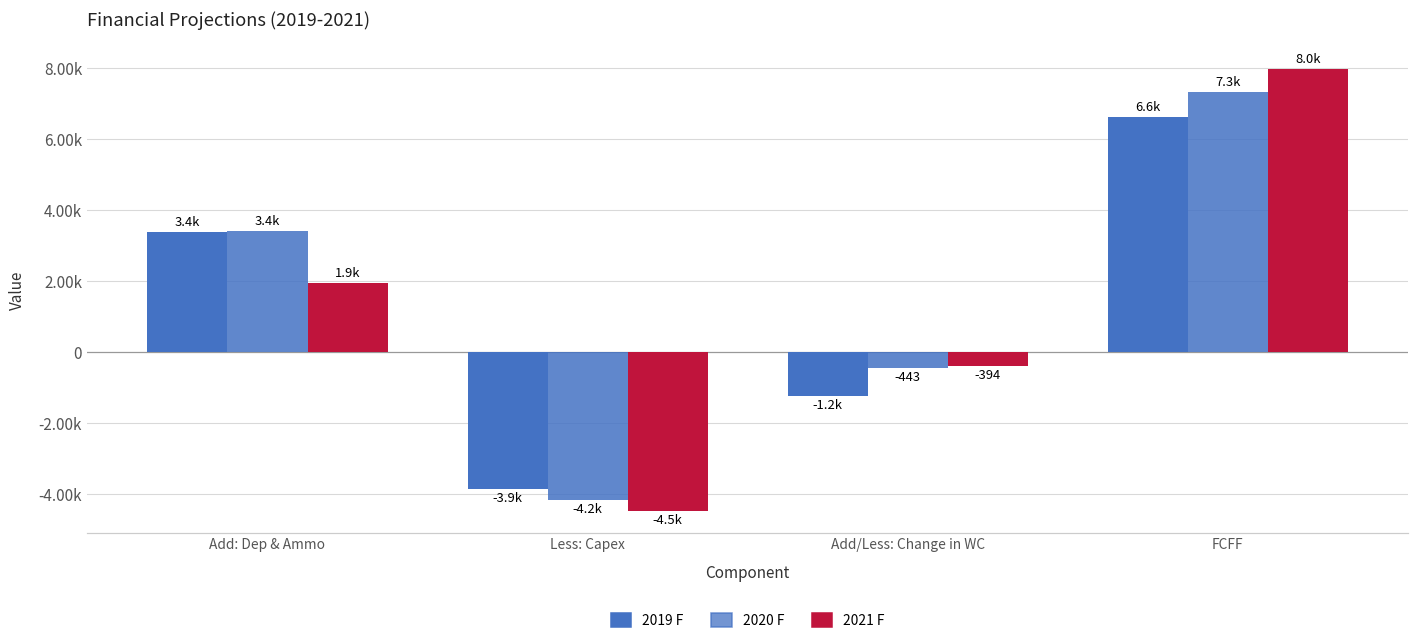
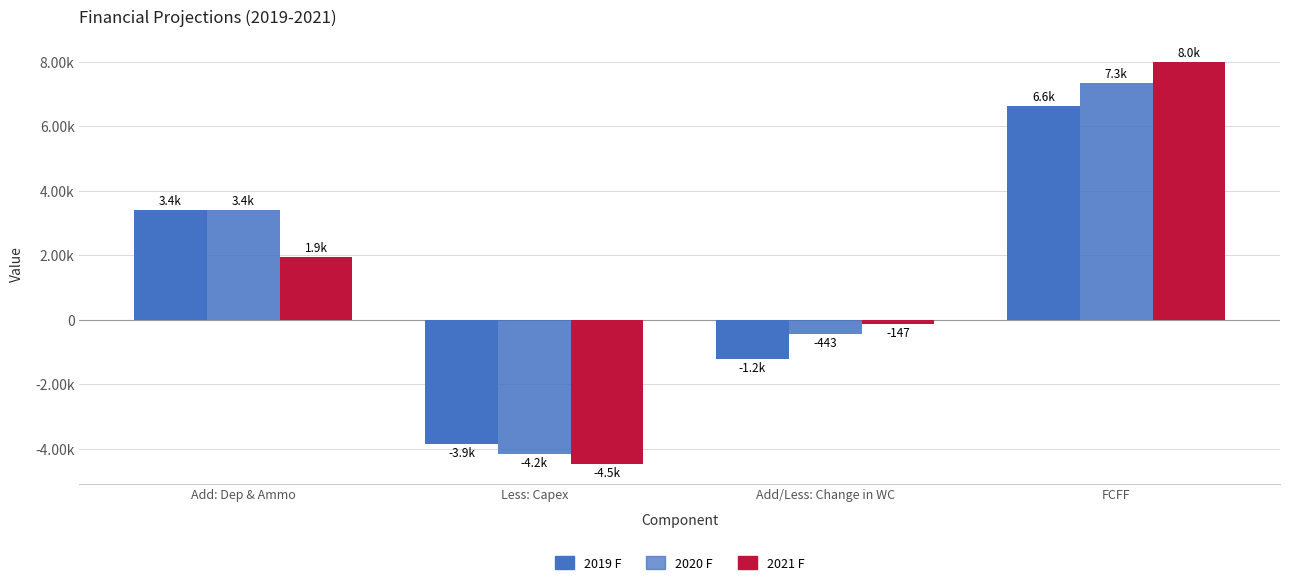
2021 F, Add/Less: Change in WC: -394 -> -147
